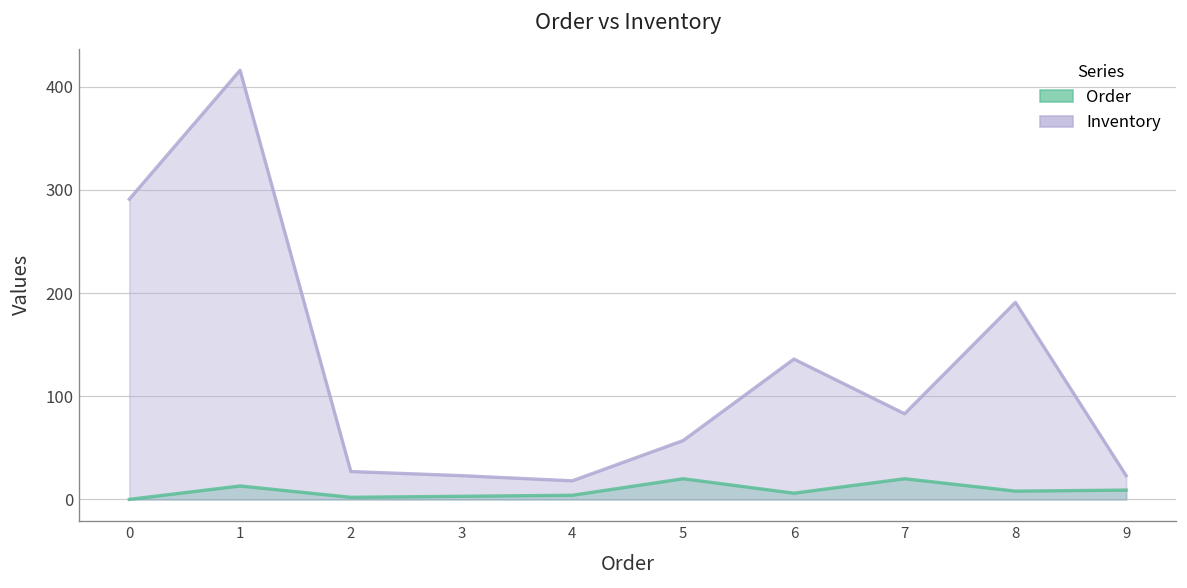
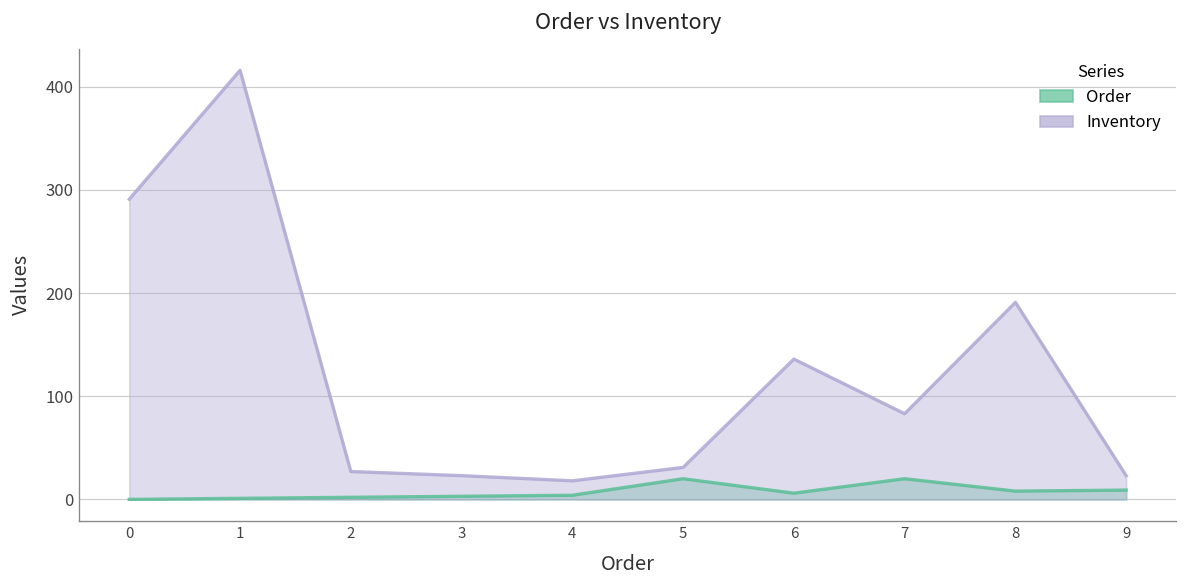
Order, 1: 10 -> 0
Inventory, 5: 60 -> 30
